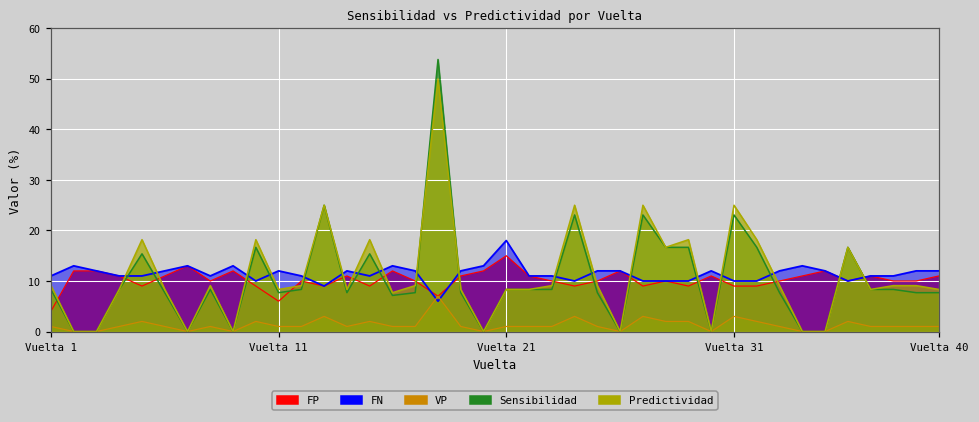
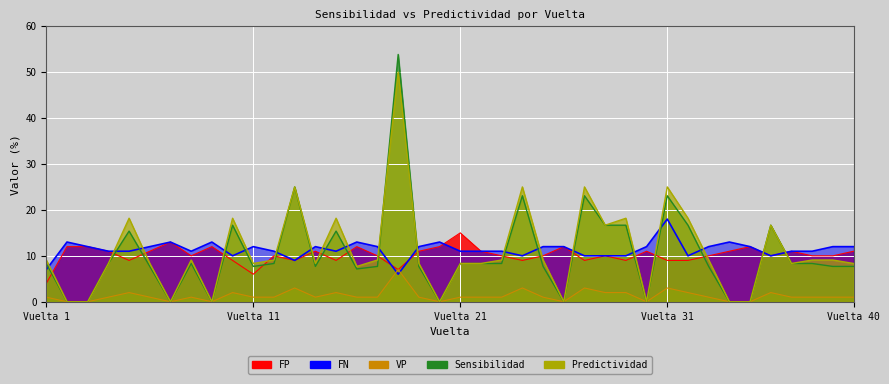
FN, Vuelta 1: 11 -> 7
FN, Vuelta 21: 18 -> 11
FN, Vuelta 31: 10 -> 18
